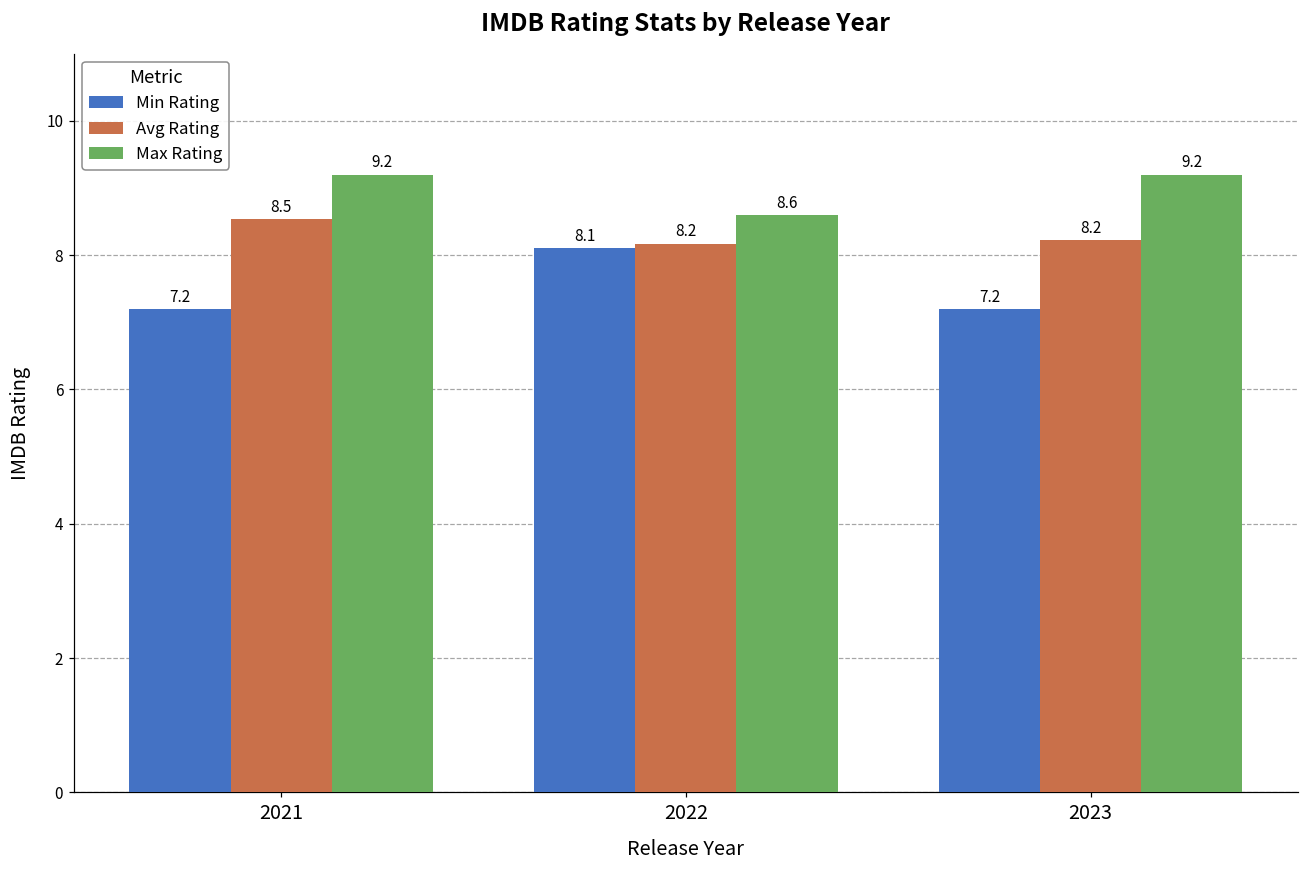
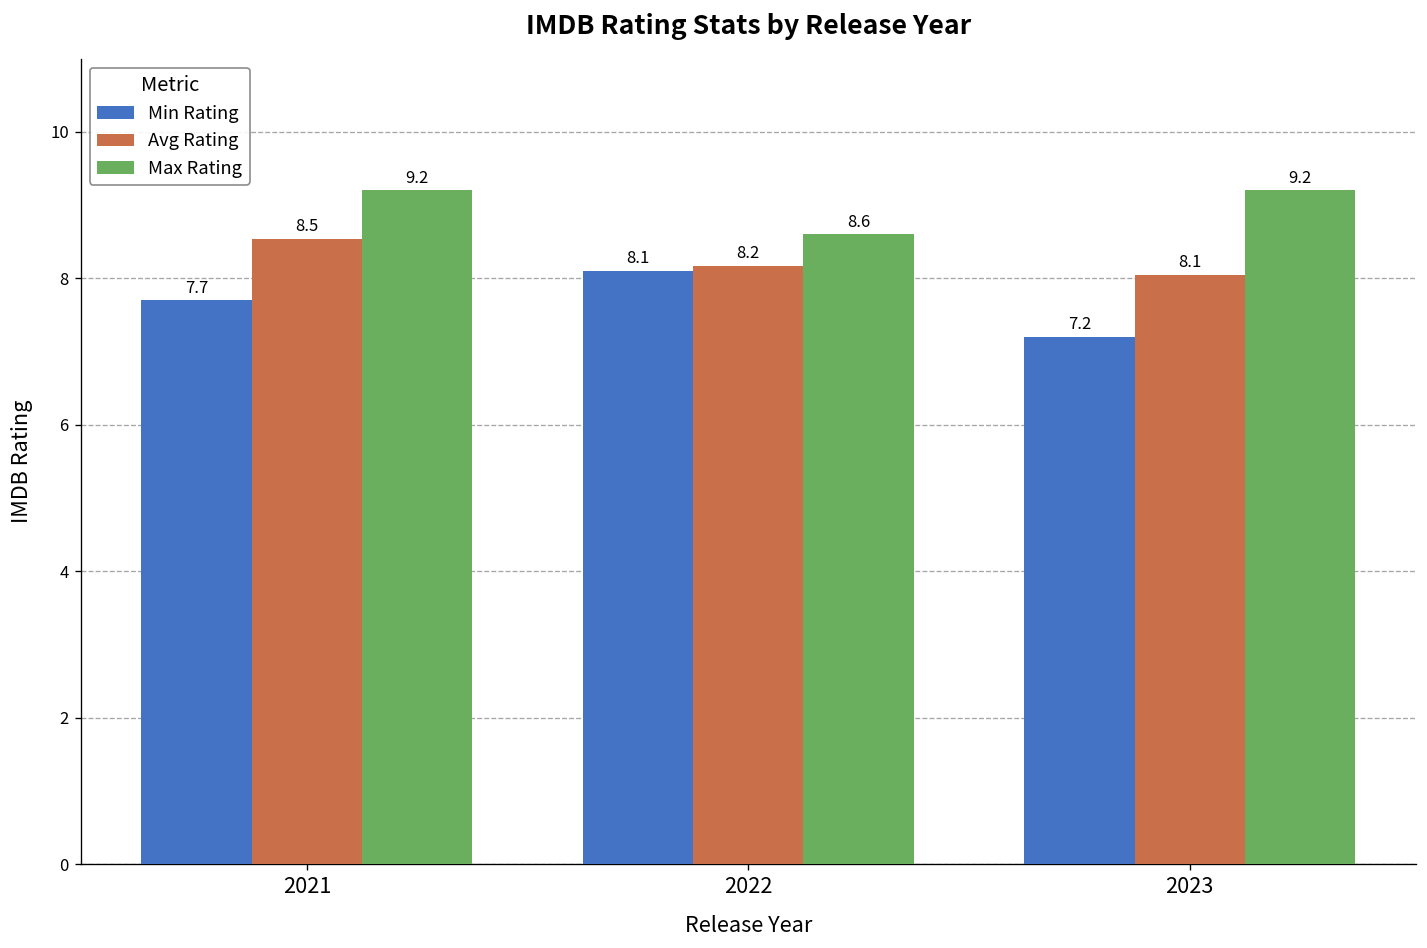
Min Rating, 2021: 7.2 -> 7.7
Avg Rating, 2023: 8.2 -> 8.1
